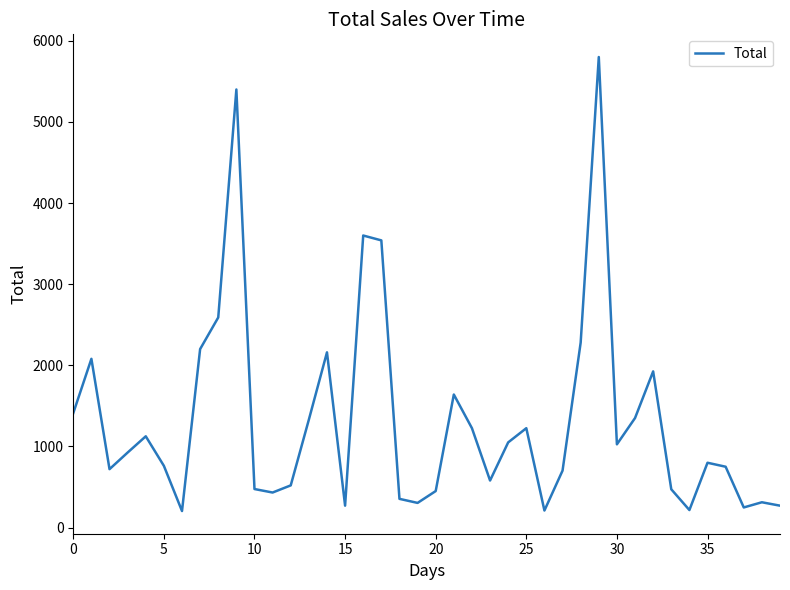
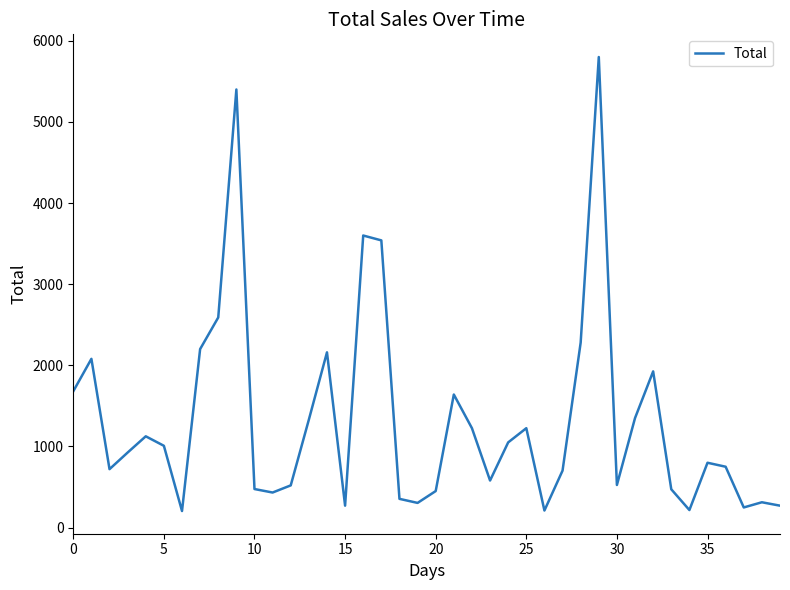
0: 1400 -> 1700
5: 800 -> 1000
30: 1000 -> 500
